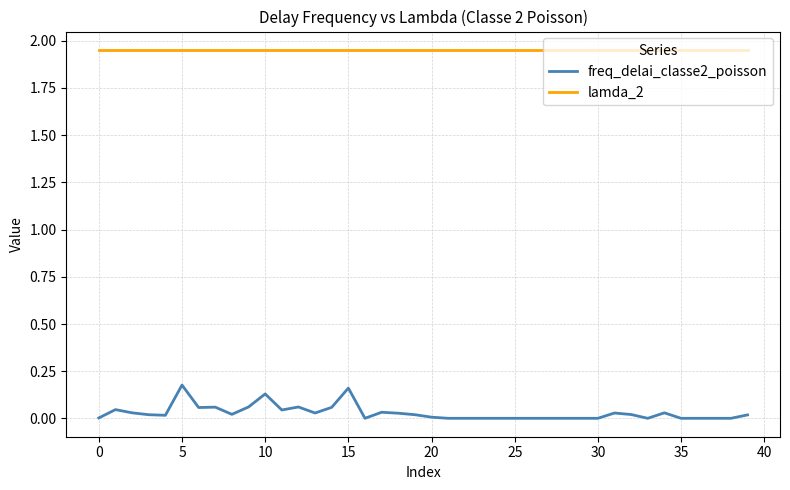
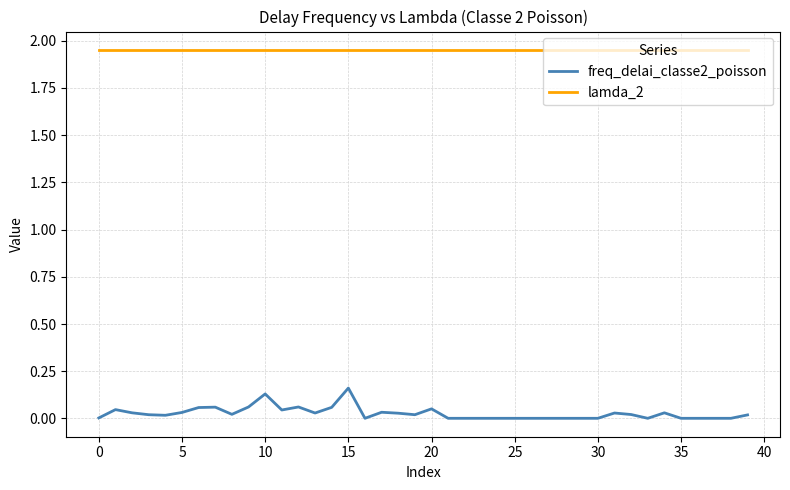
freq_delai_classe2_poisson, 5: 0.18 -> 0.03
freq_delai_classe2_poisson, 20: 0.01 -> 0.05
